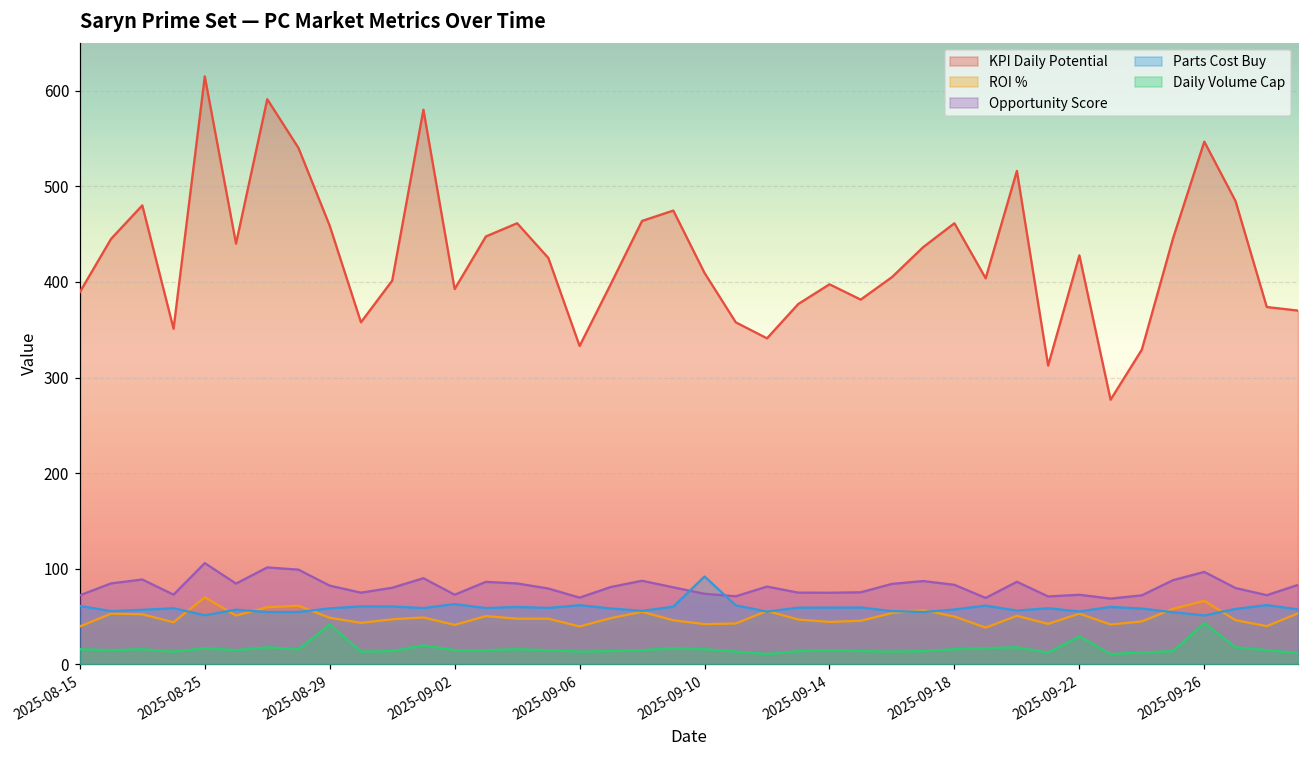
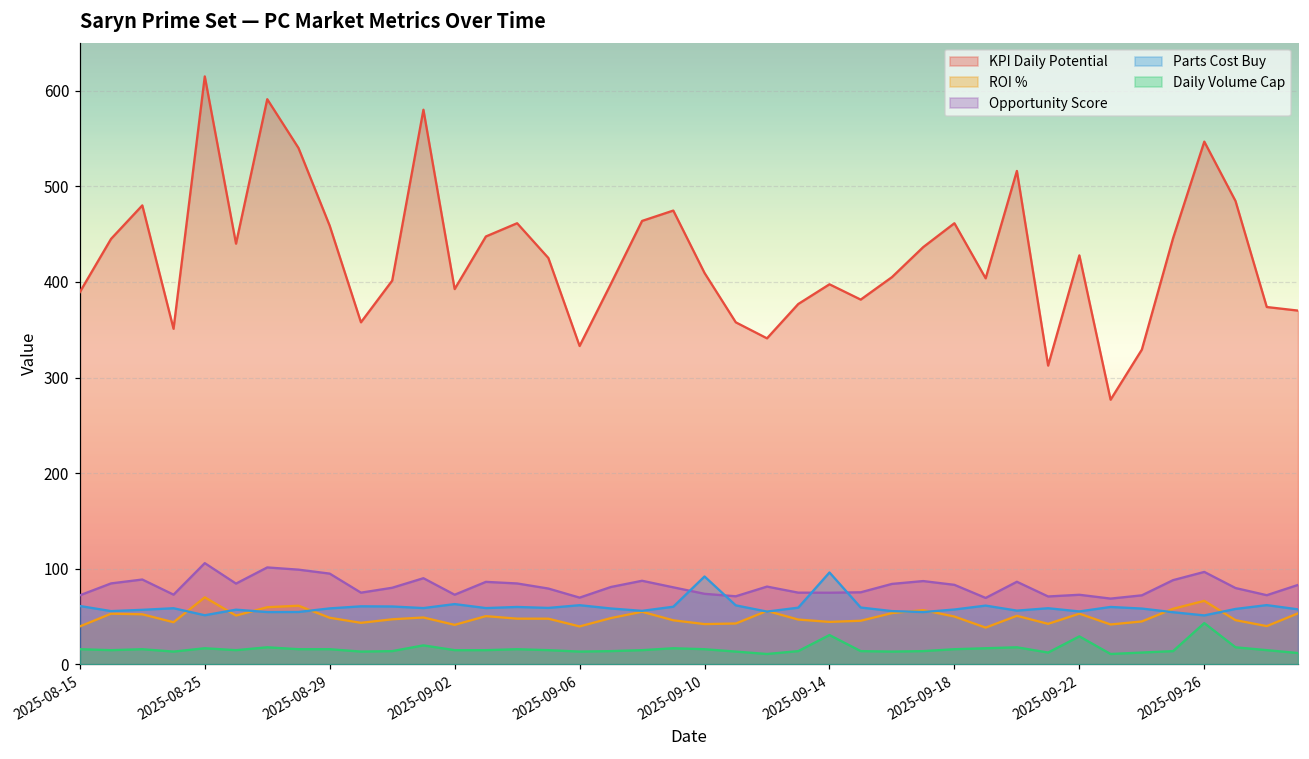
Opportunity Score, 2025-08-29: 80 -> 100
Daily Volume Cap, 2025-08-29: 40 -> 20
Parts Cost Buy, 2025-09-14: 60 -> 100
Daily Volume Cap, 2025-09-14: 20 -> 30
